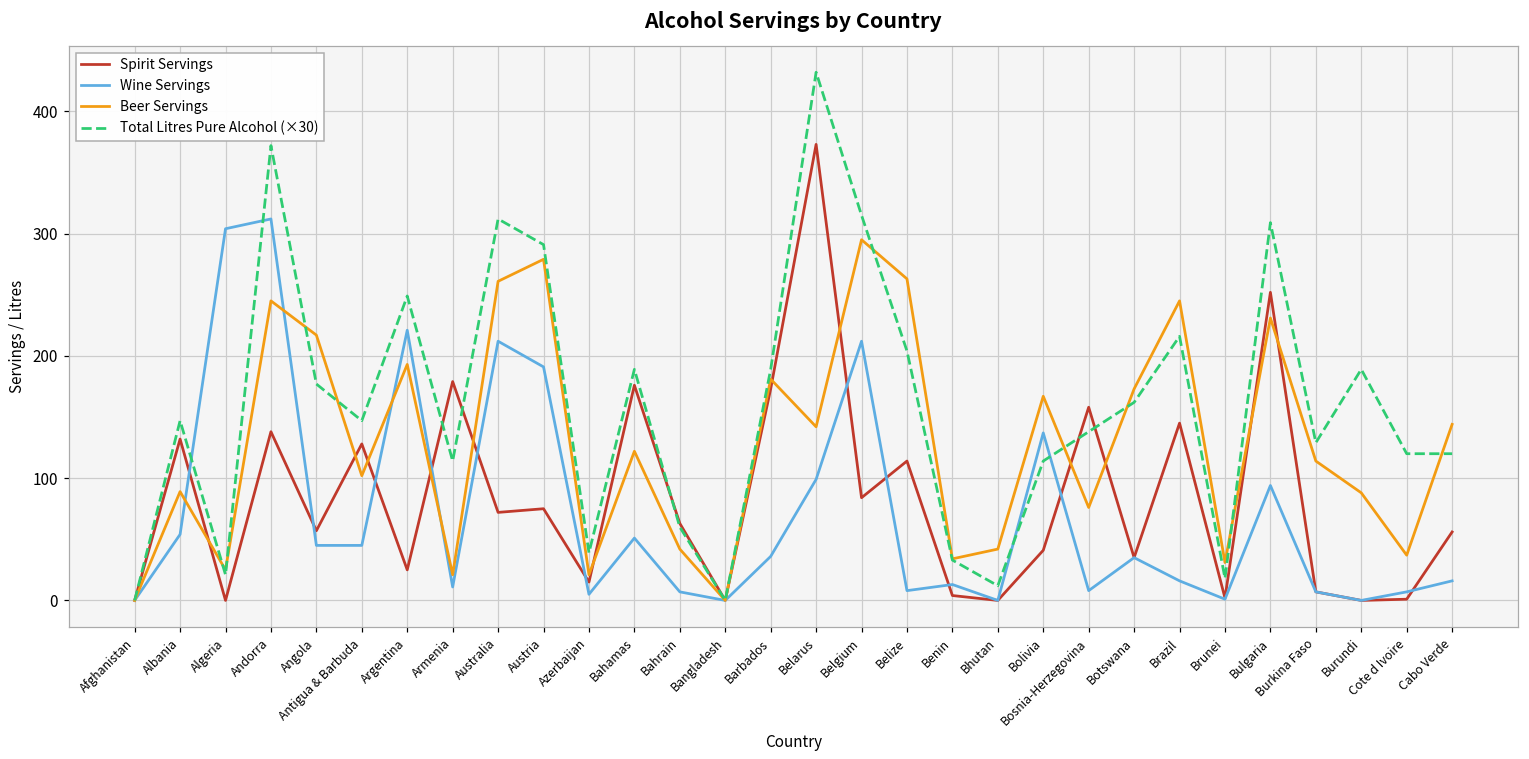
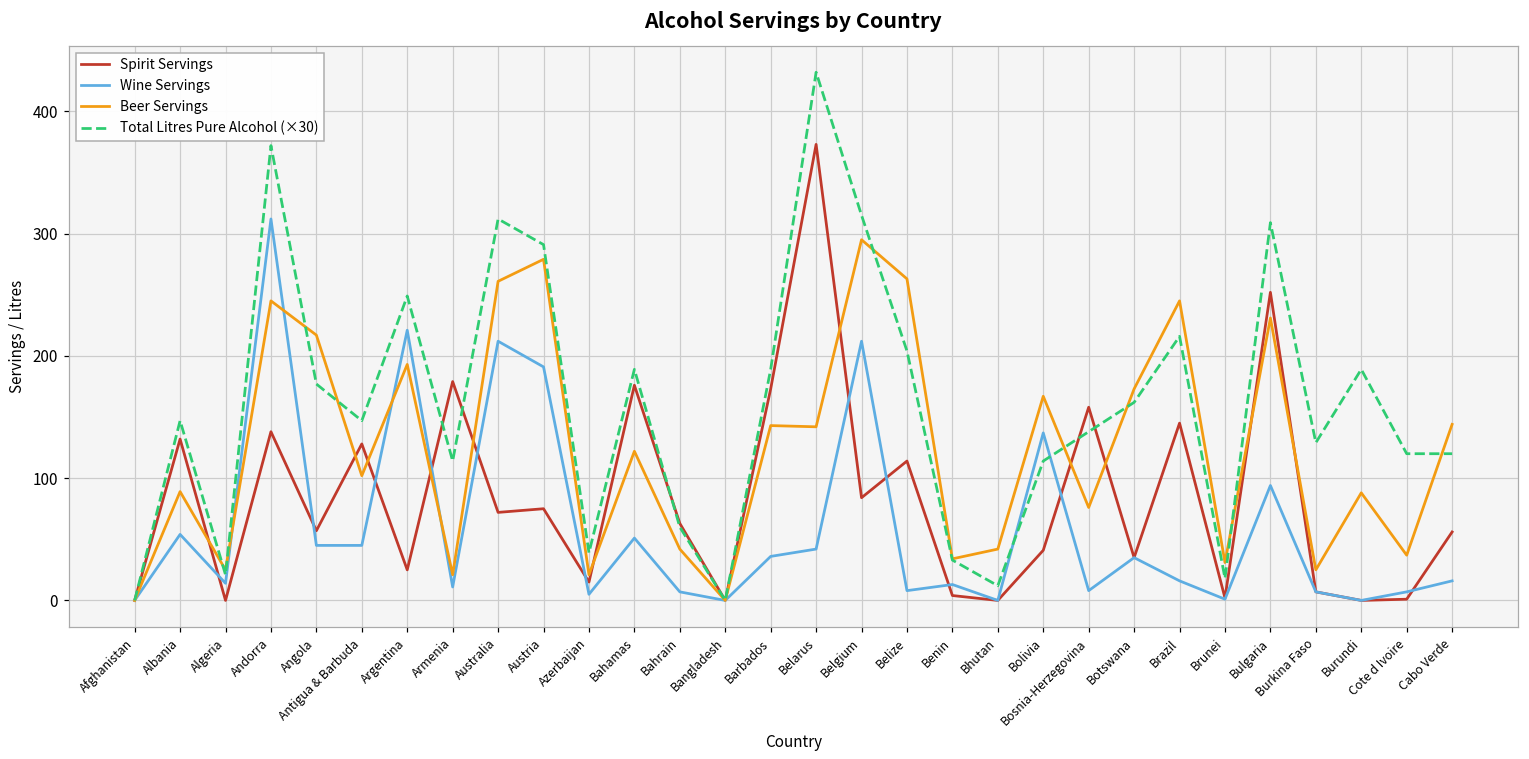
Wine Servings, Algeria: 304 -> 14
Beer Servings, Barbados: 181 -> 143
Wine Servings, Belarus: 99 -> 42
Beer Servings, Burkina Faso: 114 -> 25
